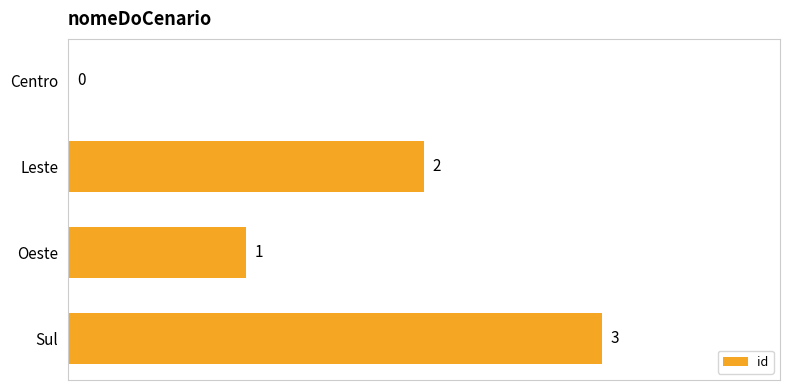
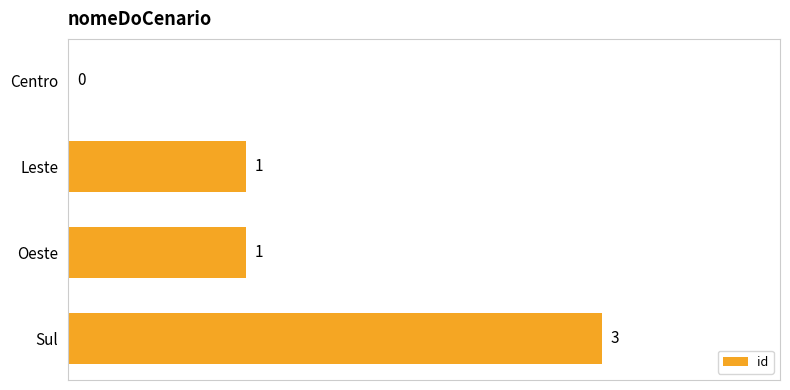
Leste: 2 -> 1
